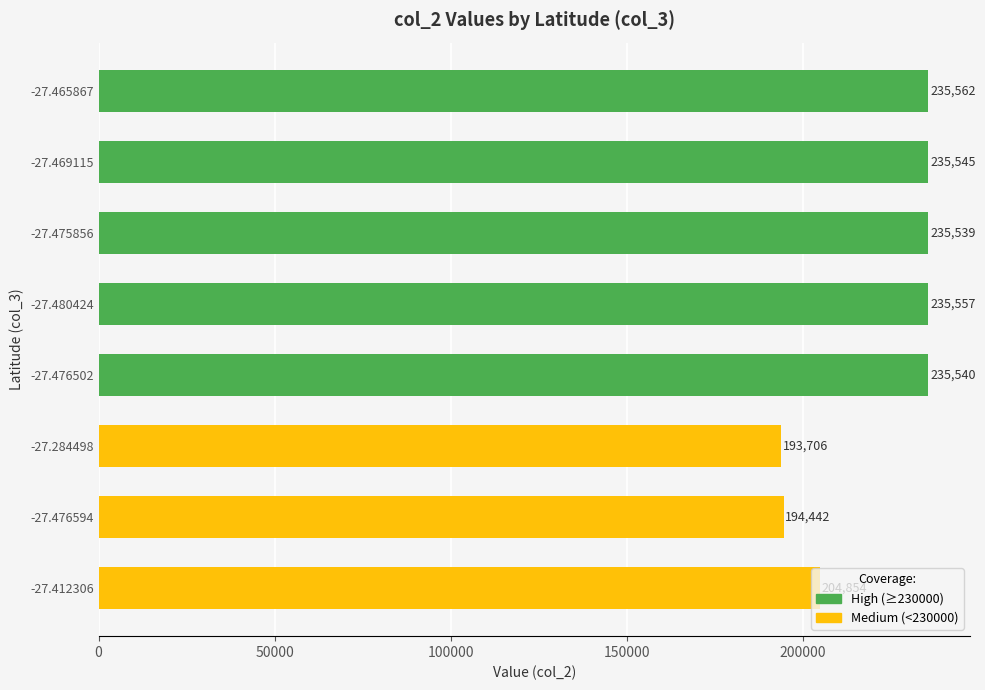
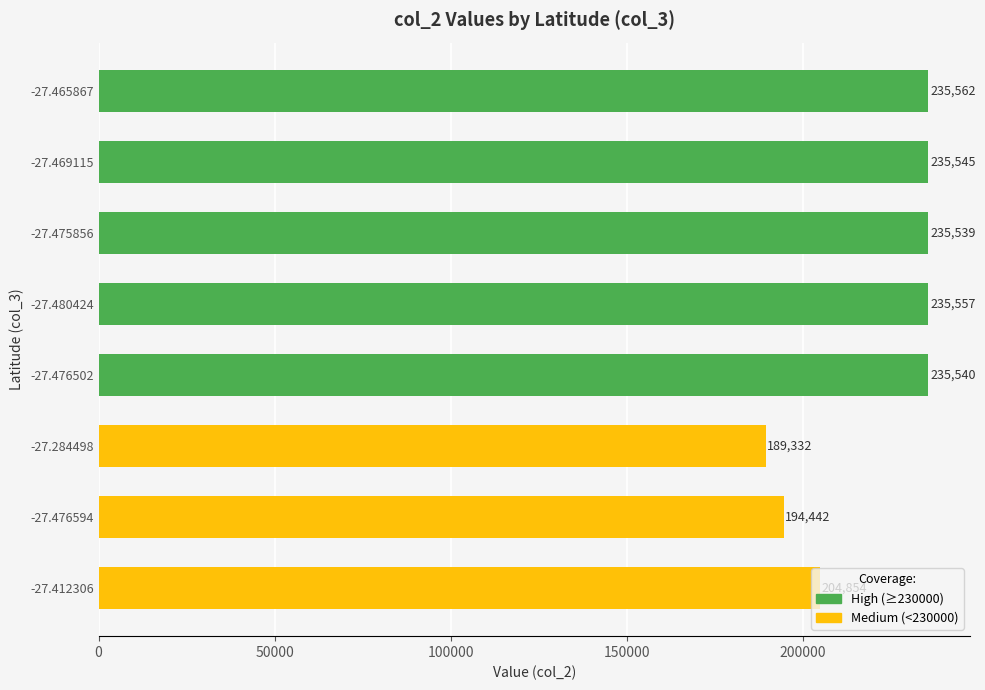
-27.284498: 193,706 -> 189,332
